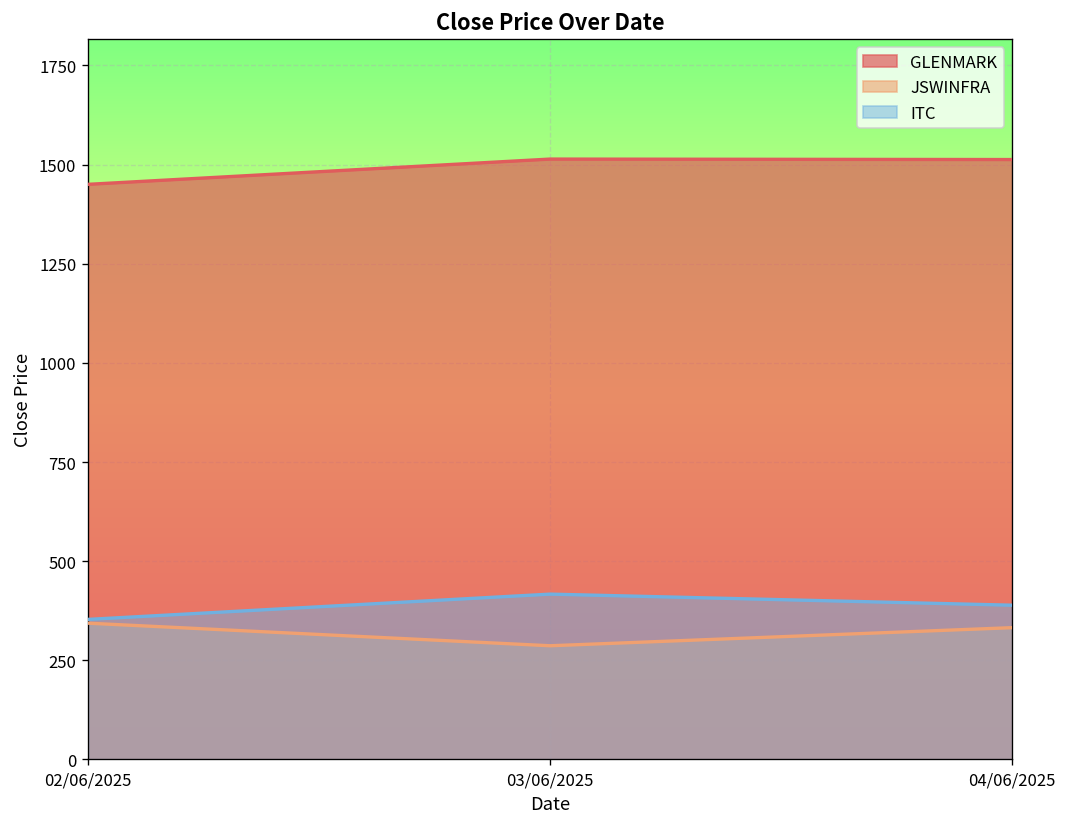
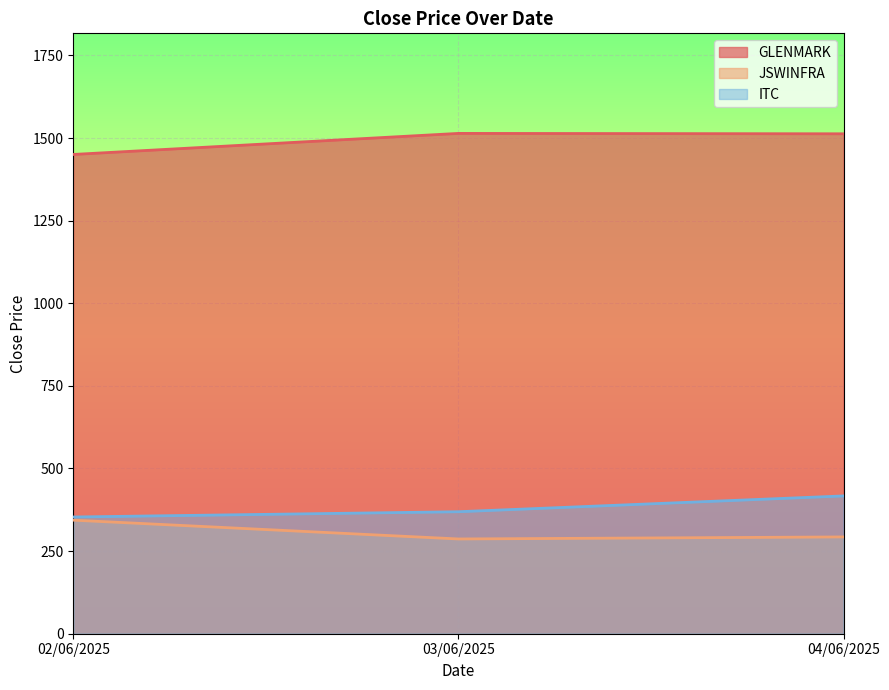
ITC, 03/06/2025: 420 -> 370
JSWINFRA, 04/06/2025: 330 -> 290
ITC, 04/06/2025: 390 -> 420
